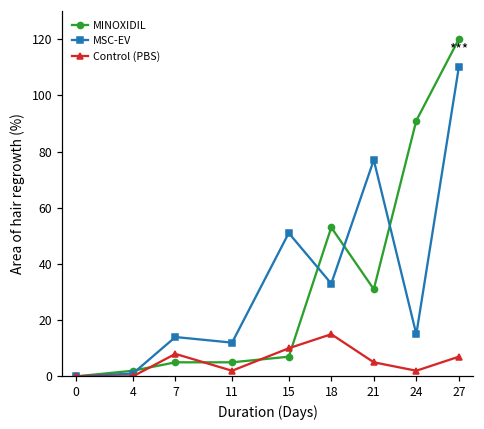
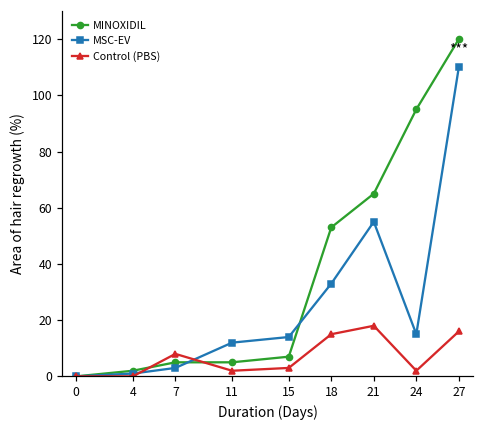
MSC-EV, 7: 14 -> 3
MSC-EV, 15: 51 -> 14
Control (PBS), 15: 10 -> 3
MINOXIDIL, 21: 31 -> 65
MSC-EV, 21: 77 -> 55
Control (PBS), 21: 5 -> 18
MINOXIDIL, 24: 91 -> 95
Control (PBS), 27: 7 -> 16
